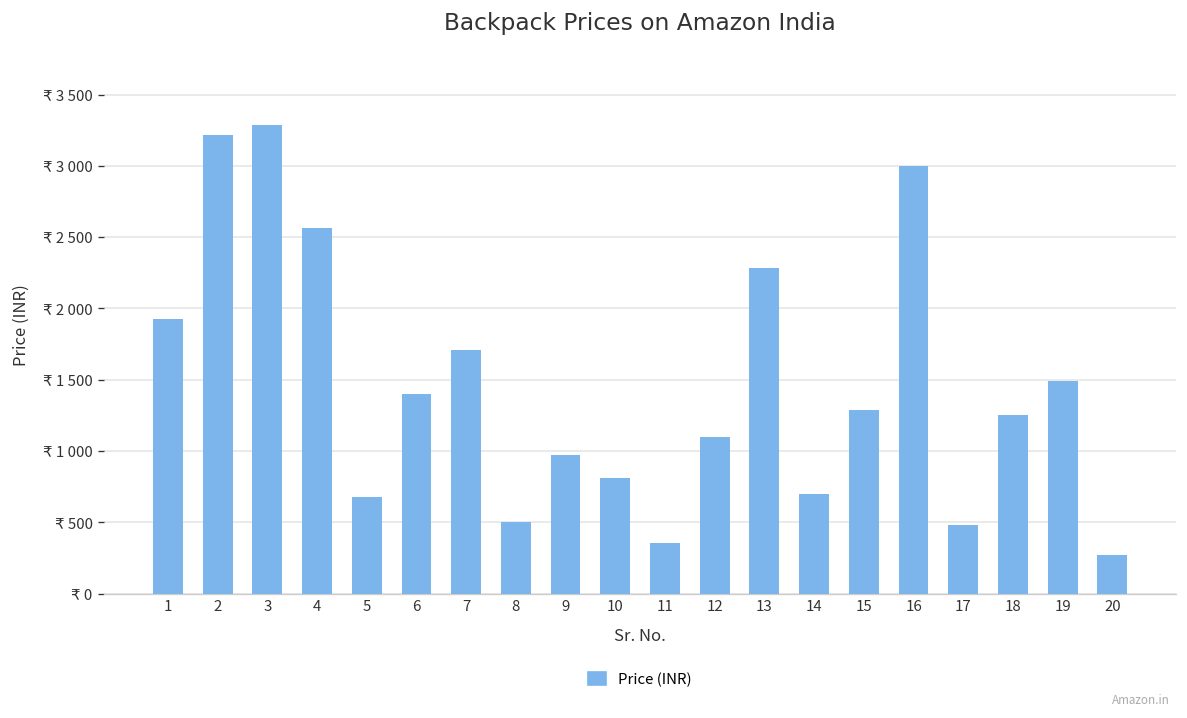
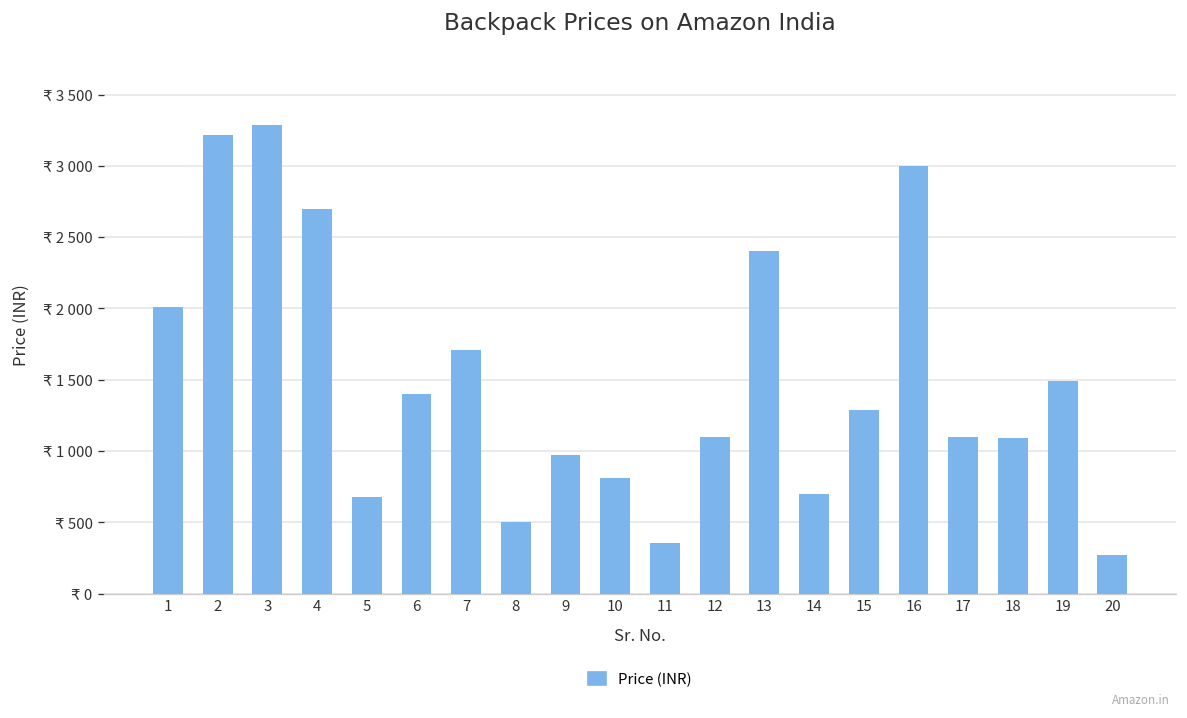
1: ₹ 1920 -> ₹ 2010
4: ₹ 2560 -> ₹ 2700
13: ₹ 2280 -> ₹ 2400
17: ₹ 480 -> ₹ 1100
18: ₹ 1260 -> ₹ 1090
